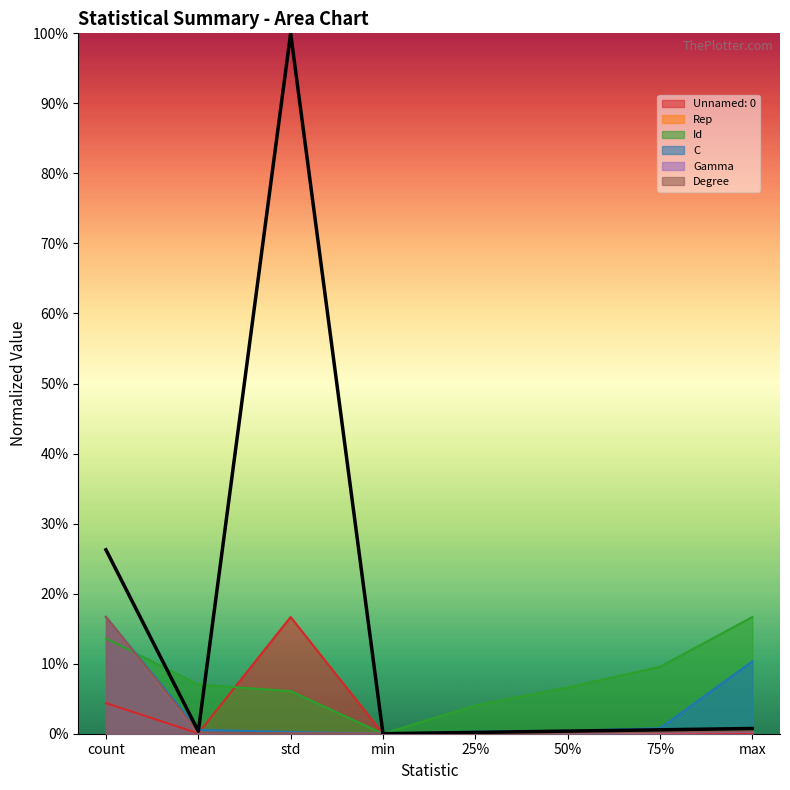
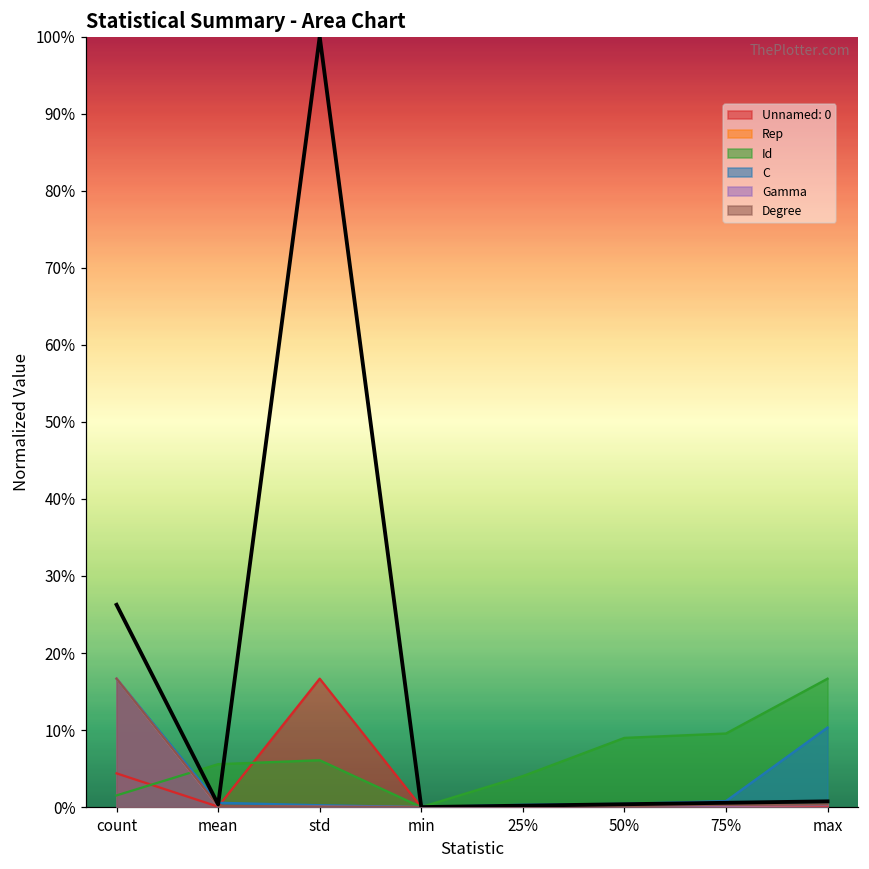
Id, count: 14% -> 2%
Id, mean: 7% -> 6%
Id, 50%: 7% -> 9%
